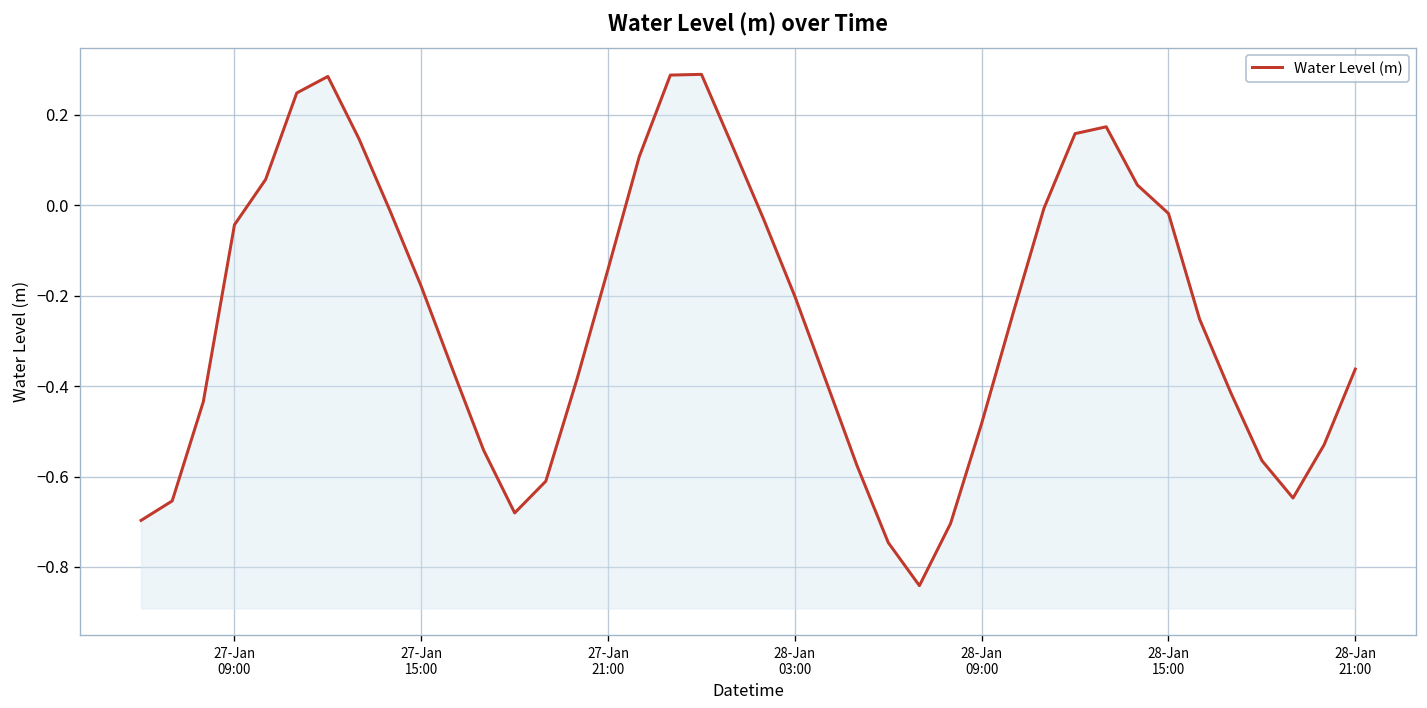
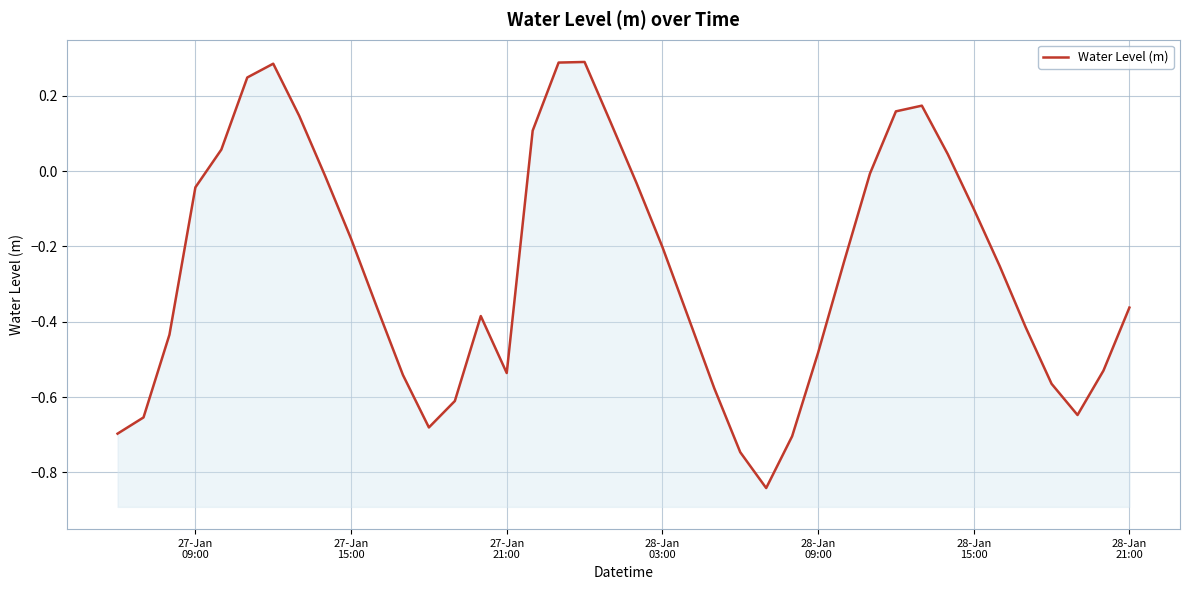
27-Jan 21:00: -0.14 -> -0.54
28-Jan 15:00: -0.02 -> -0.10
